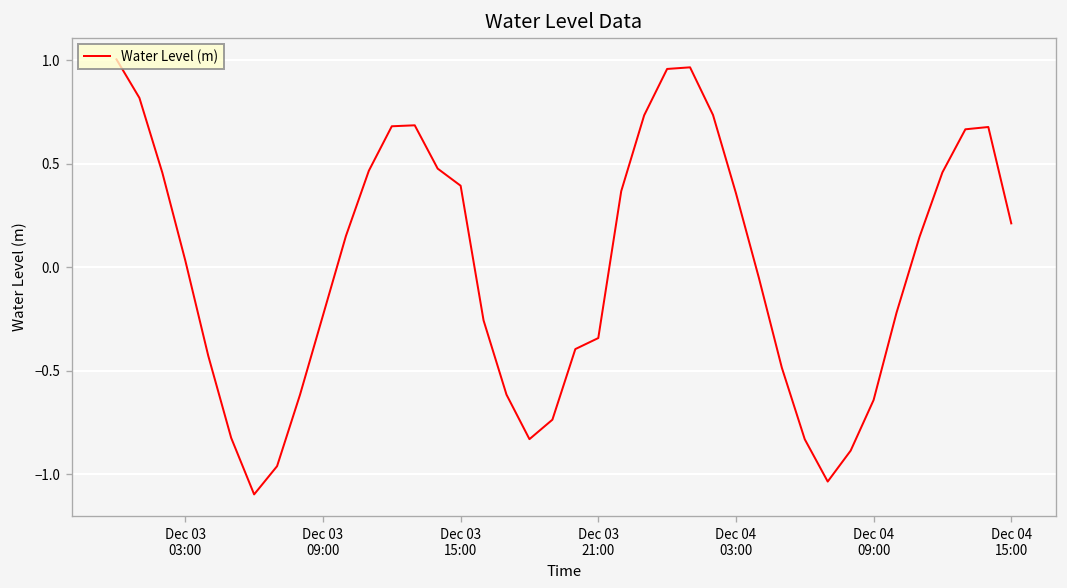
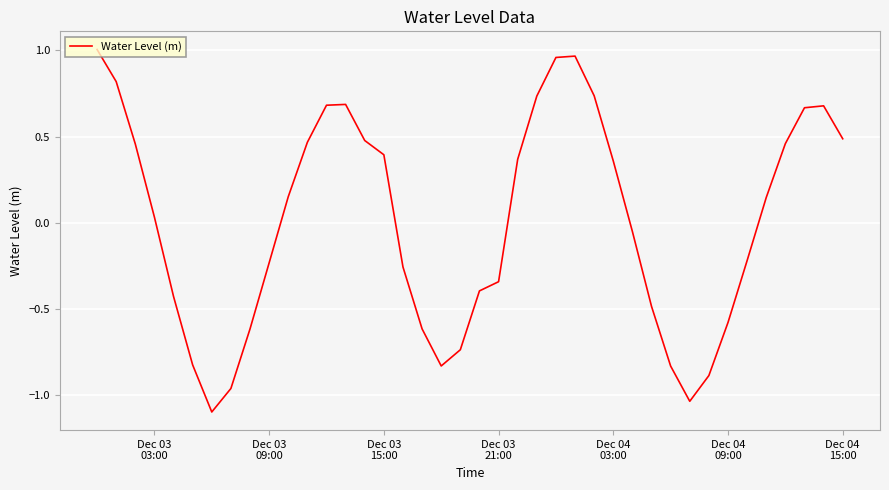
Dec 04 09:00: -0.64 -> -0.58
Dec 04 15:00: 0.21 -> 0.49
